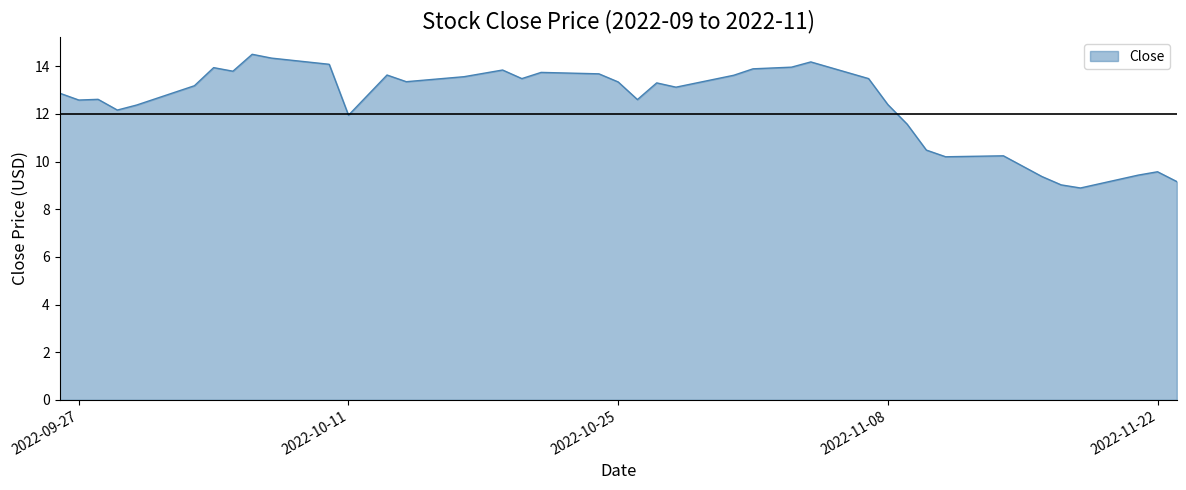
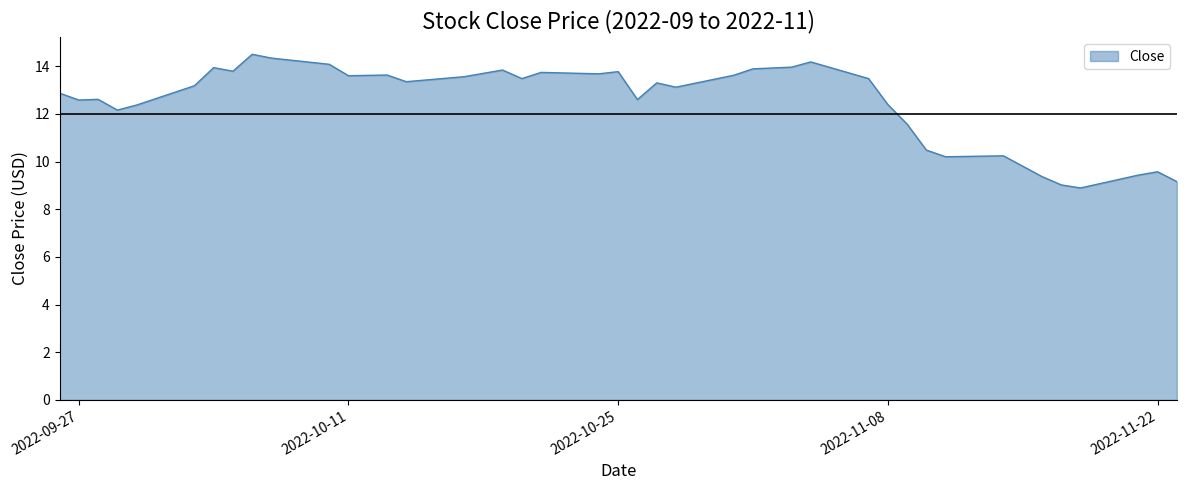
2022-10-11: 11.9 -> 13.6
2022-10-25: 13.3 -> 13.8
